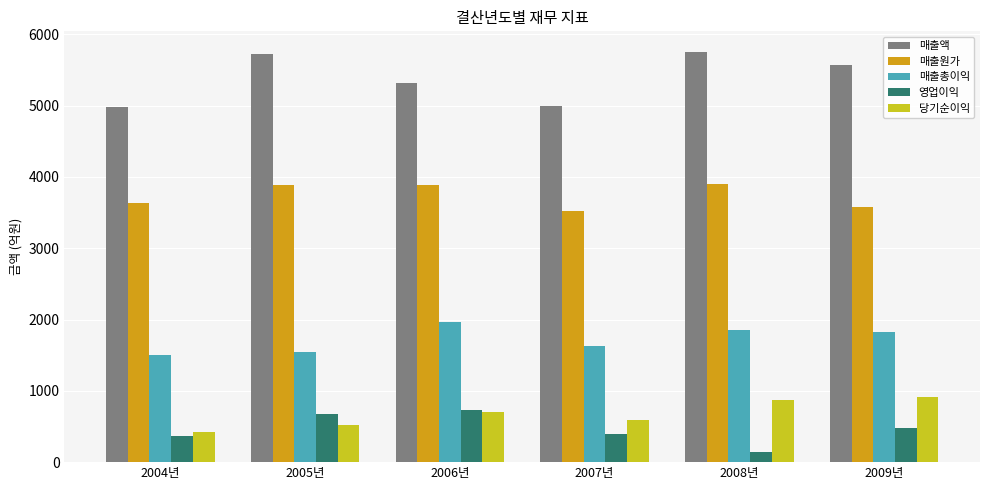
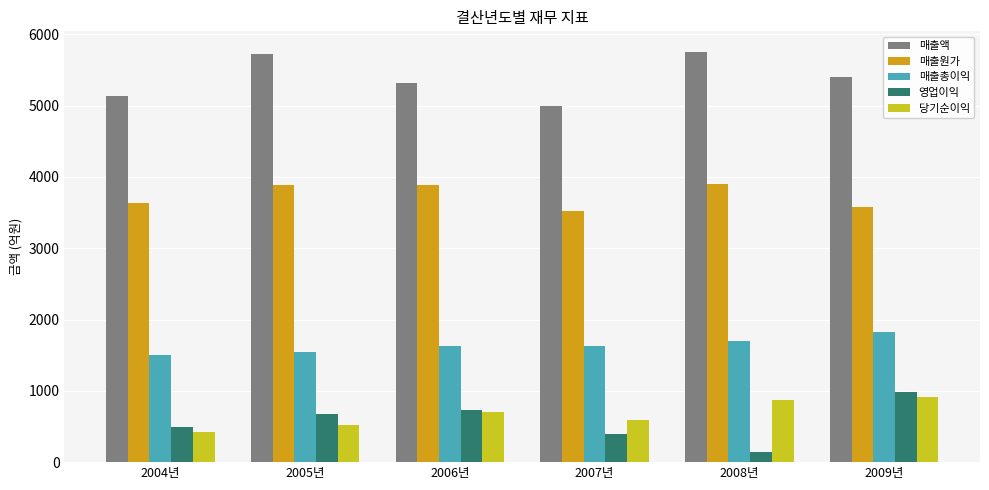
매출액, 2004년: 5000 -> 5100
영업이익, 2004년: 400 -> 500
매출총이익, 2006년: 2000 -> 1600
매출총이익, 2008년: 1800 -> 1700
매출액, 2009년: 5600 -> 5400
영업이익, 2009년: 500 -> 1000
